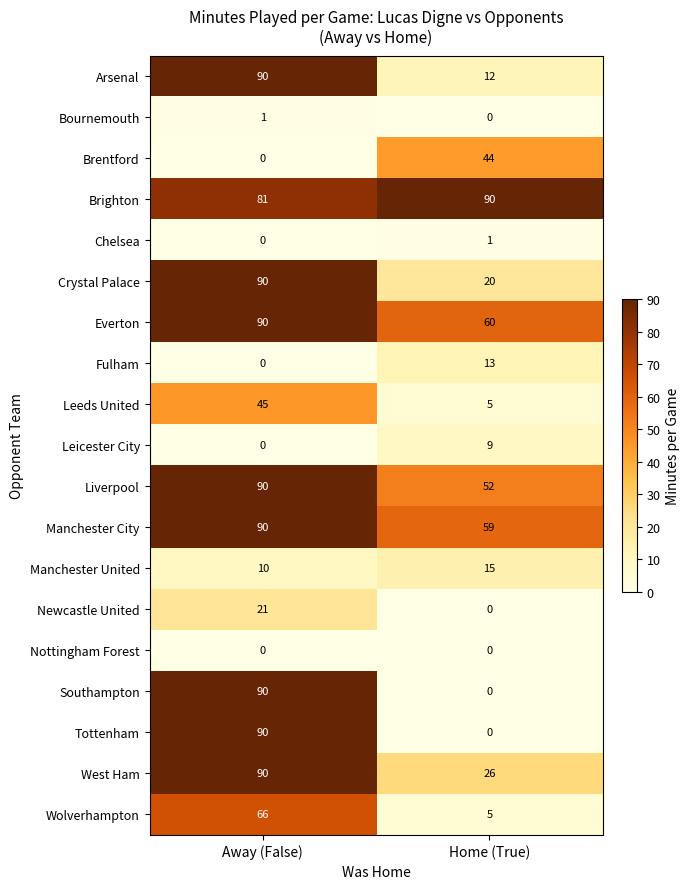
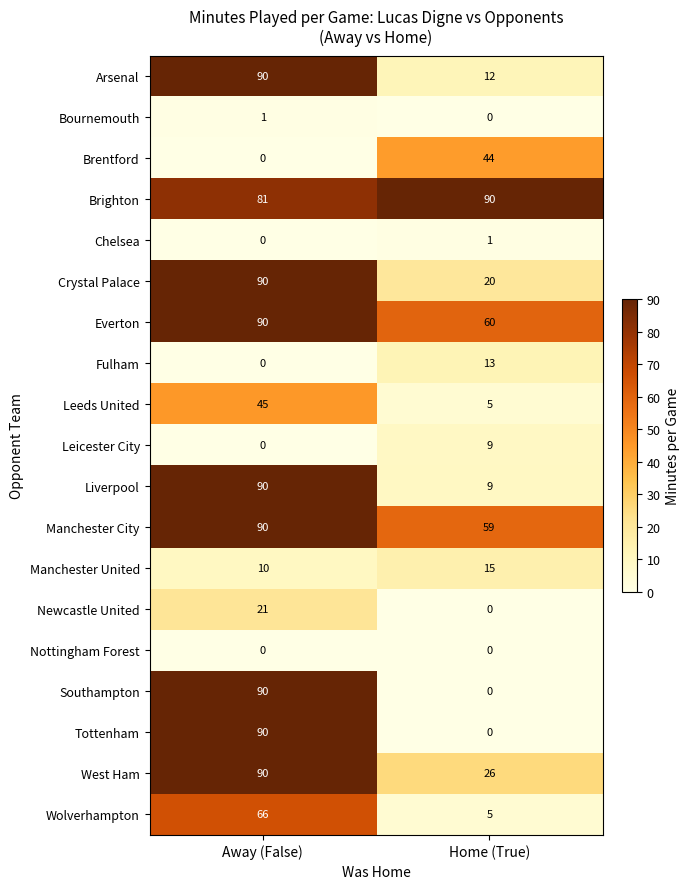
Liverpool, Home (True): 52 -> 9
